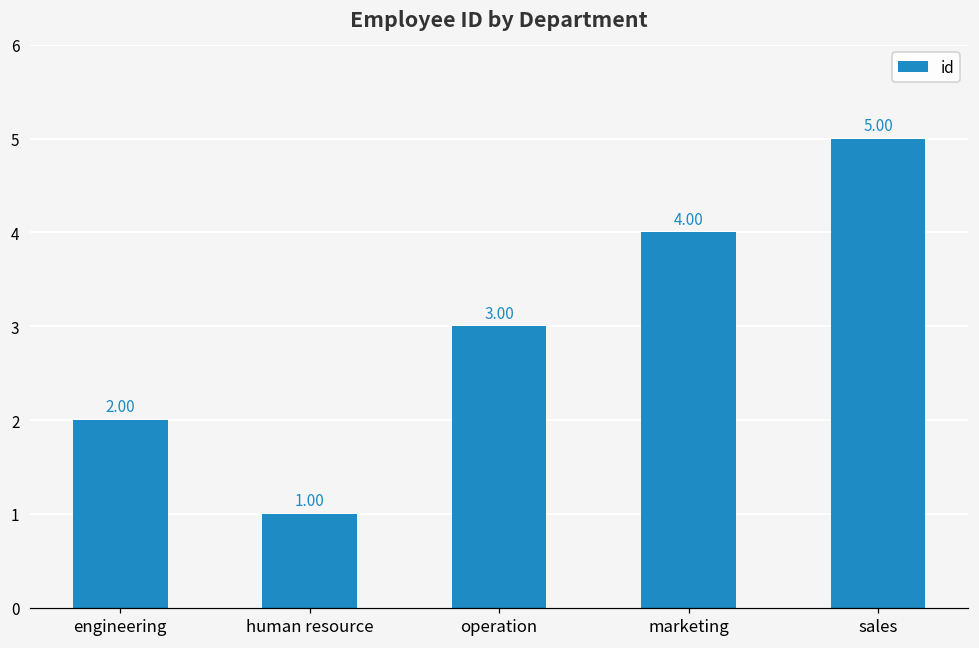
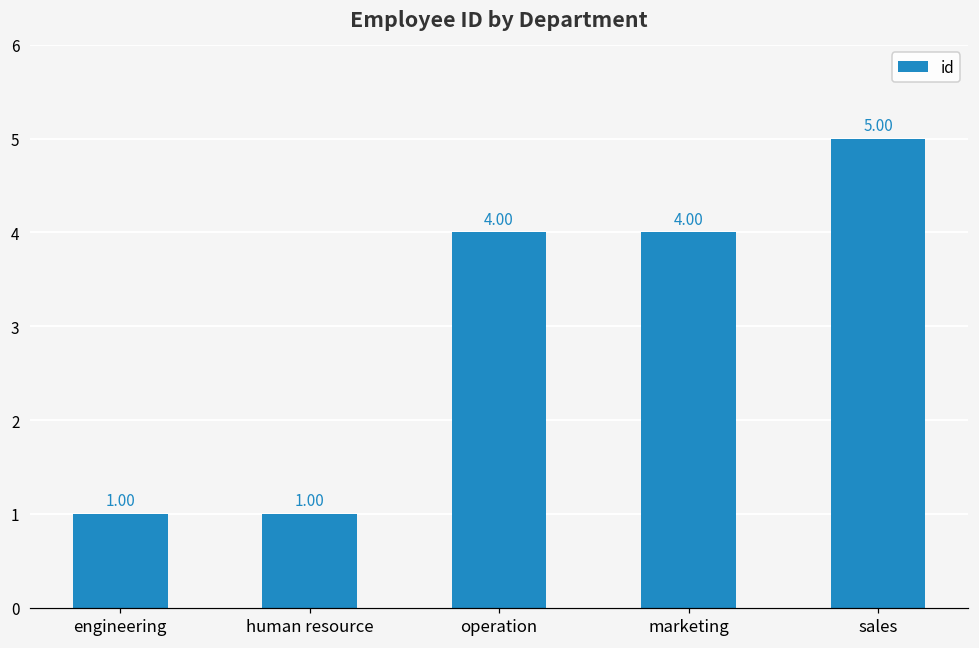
engineering: 2.00 -> 1.00
operation: 3.00 -> 4.00
